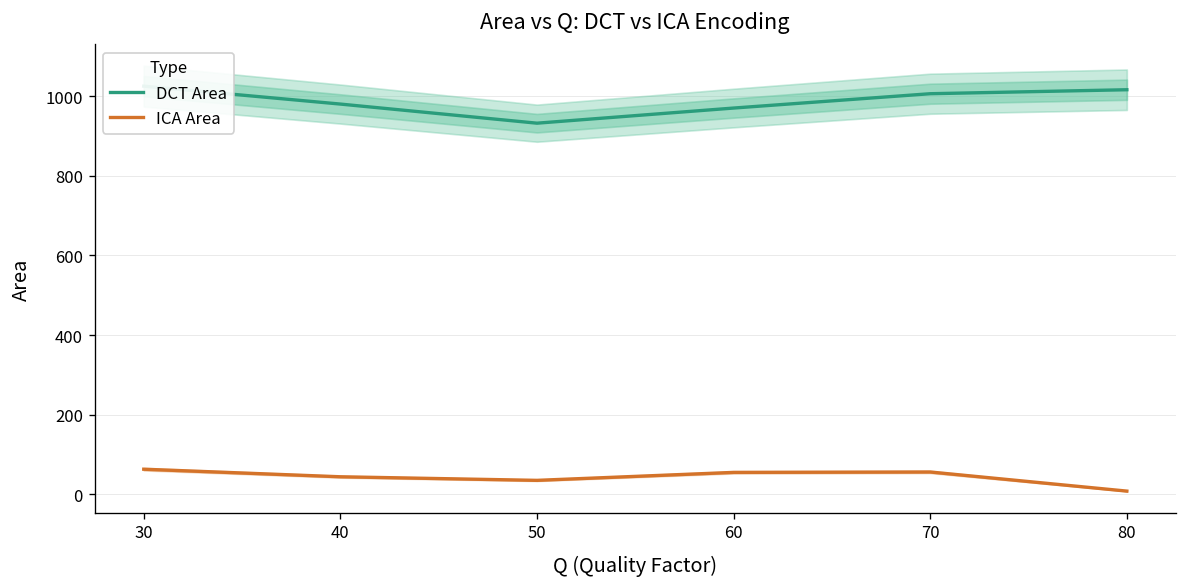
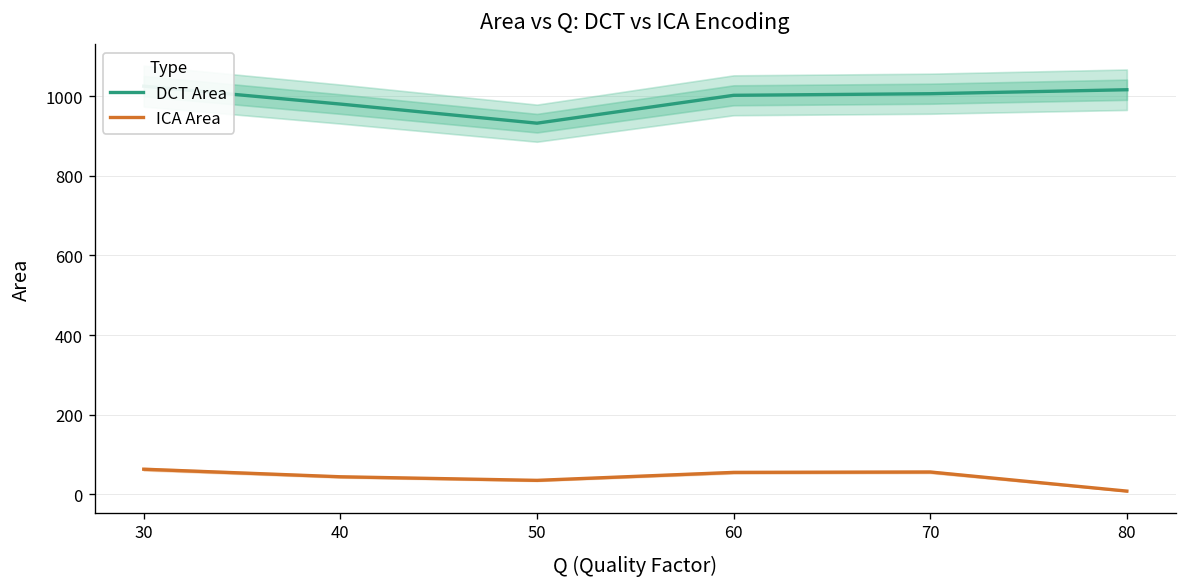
DCT Area, 60: 970 -> 1000
